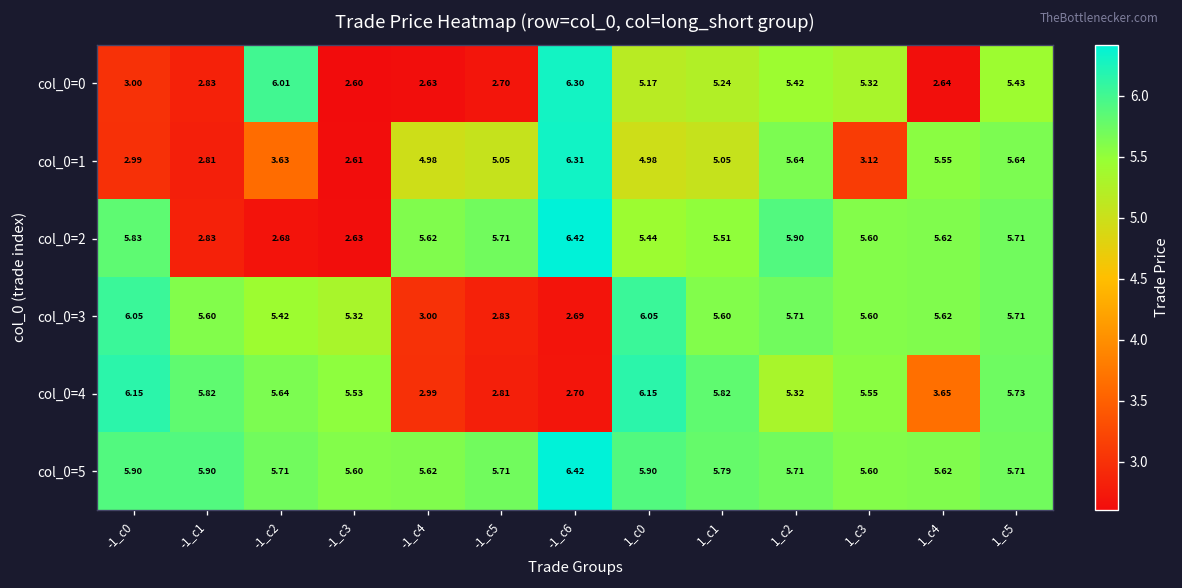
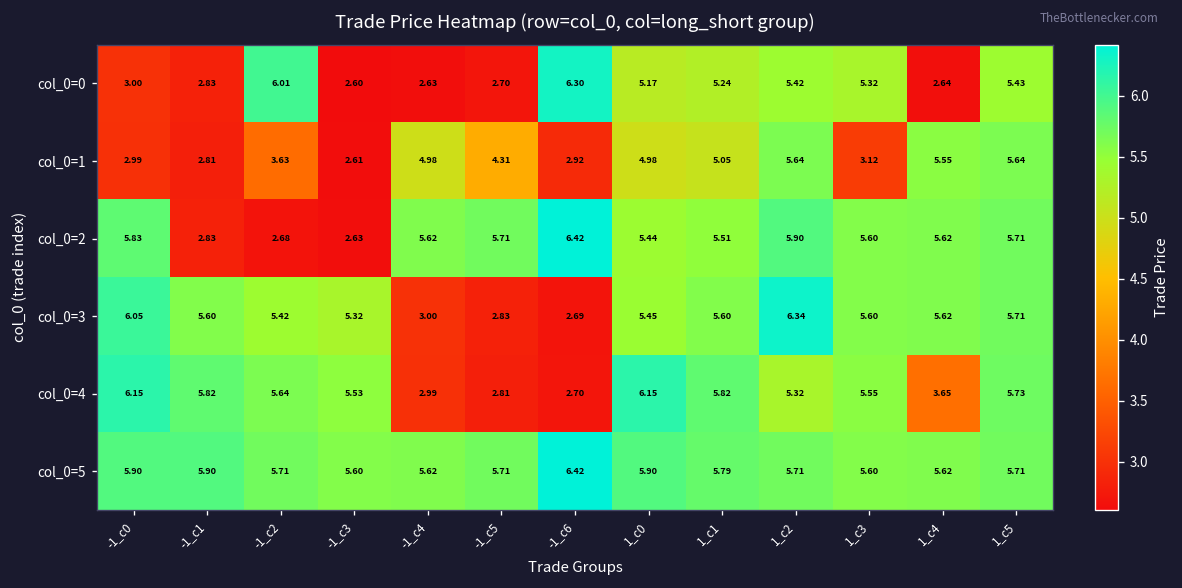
col_0=1, -1_c5: 5.05 -> 4.31
col_0=1, -1_c6: 6.31 -> 2.92
col_0=3, 1_c0: 6.05 -> 5.45
col_0=3, 1_c2: 5.71 -> 6.34
